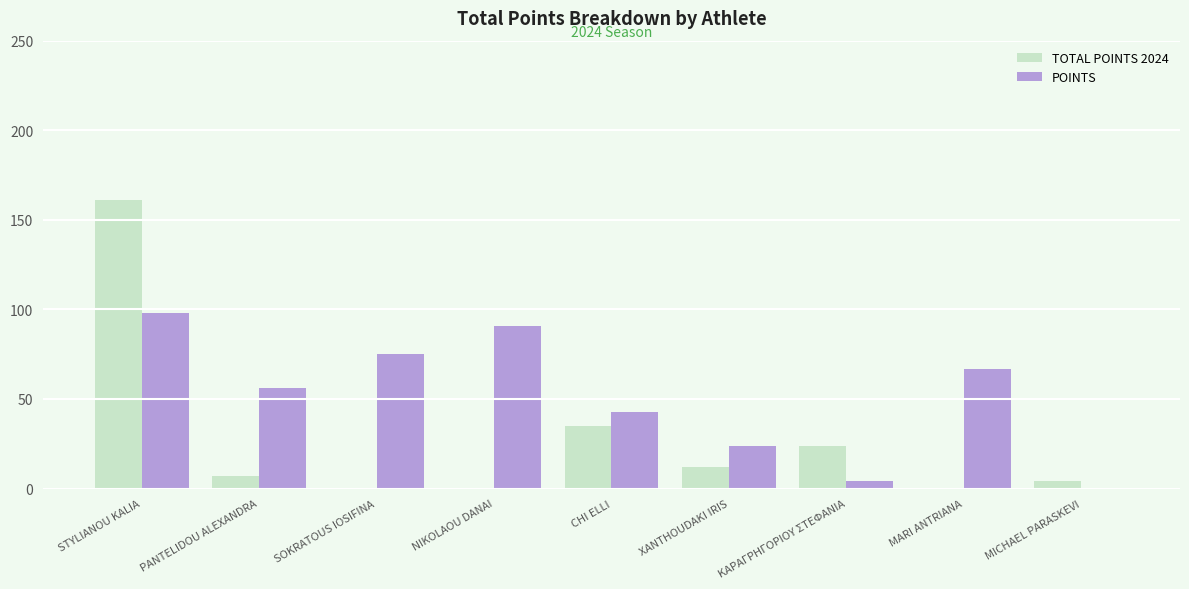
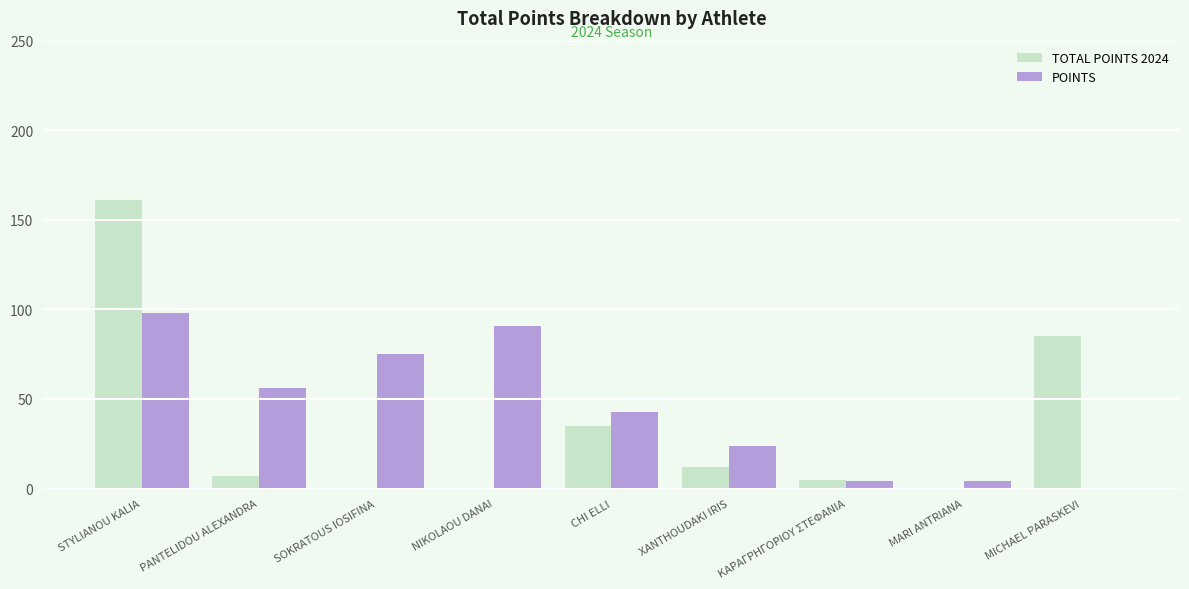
TOTAL POINTS 2024, ΚΑΡΑΓΡΗΓΟΡΙΟΥ ΣΤΕΦΑΝΙΑ: 24 -> 5
POINTS, MARI ANTRIANA: 67 -> 4
TOTAL POINTS 2024, MICHAEL PARASKEVI: 4 -> 85
